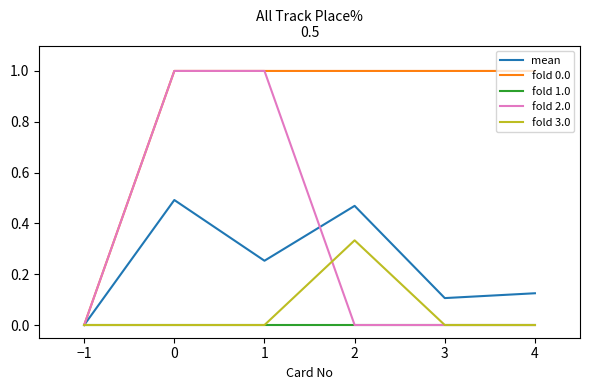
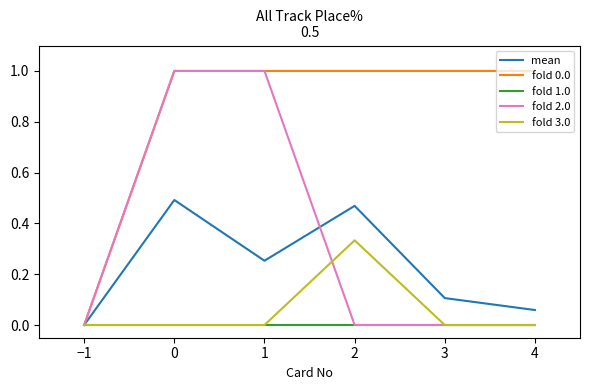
mean, 4: 0.13 -> 0.06
